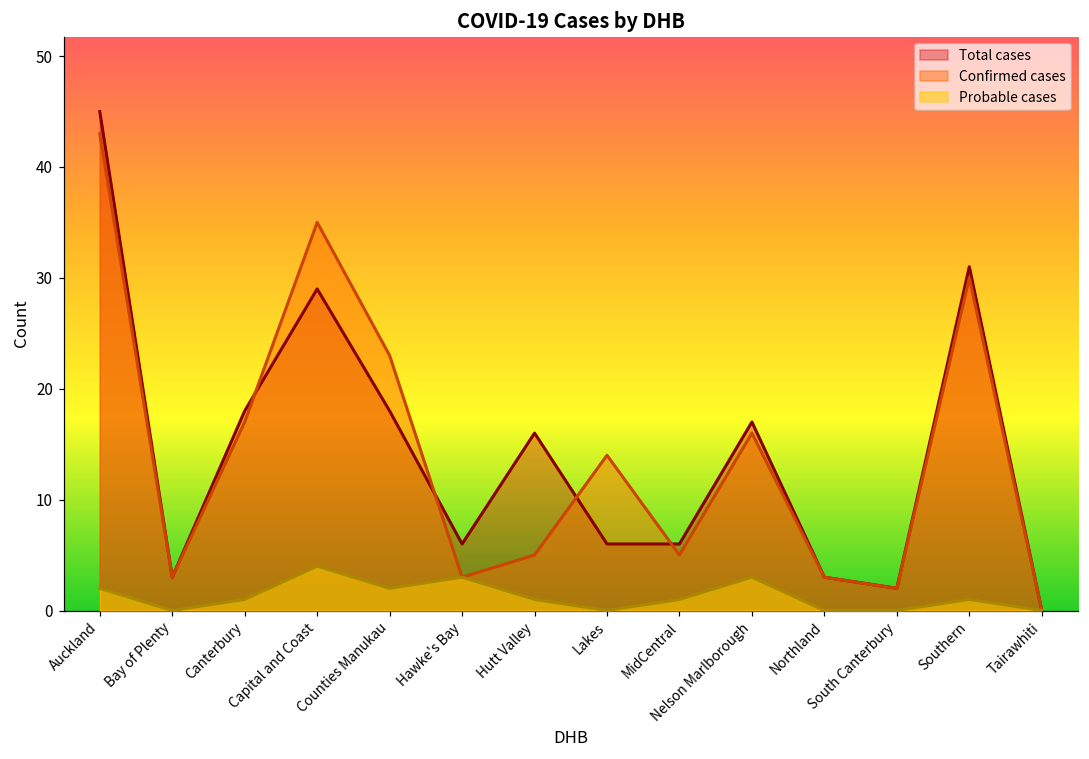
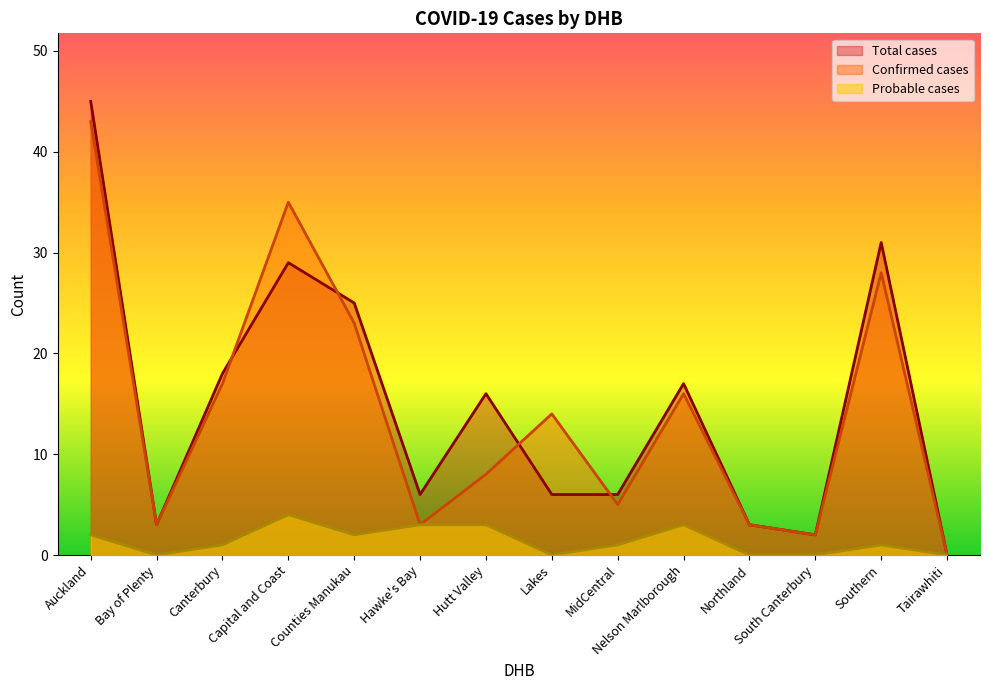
Total cases, Counties Manukau: 18 -> 25
Confirmed cases, Hutt Valley: 5 -> 8
Probable cases, Hutt Valley: 1 -> 3
Confirmed cases, Southern: 30 -> 28
